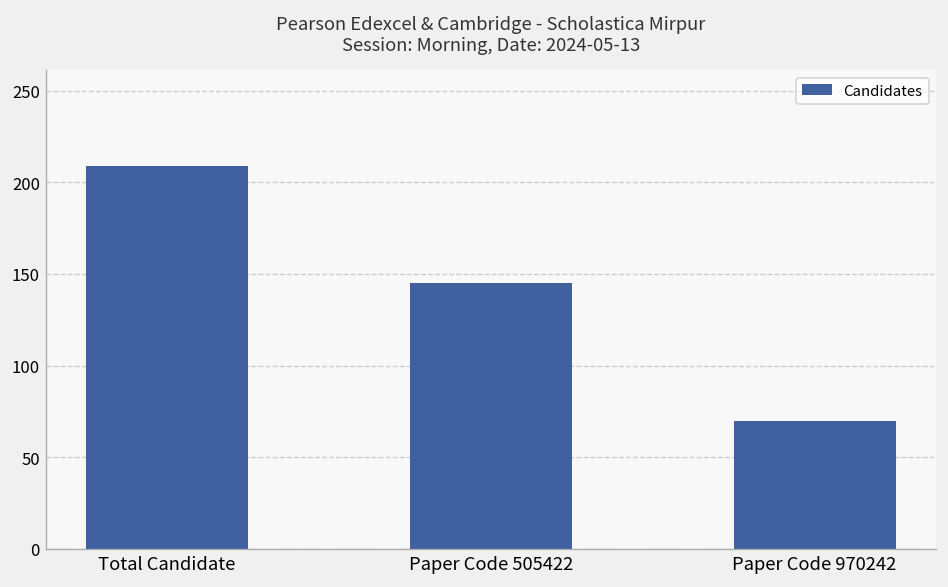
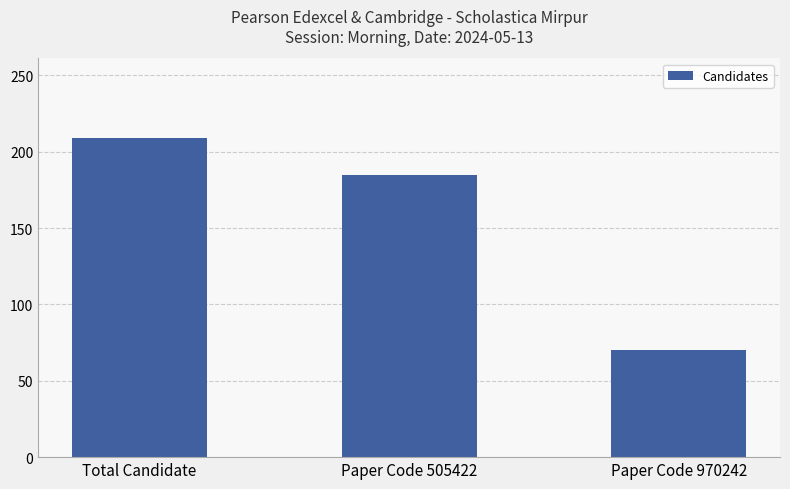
Paper Code 505422: 145 -> 185
